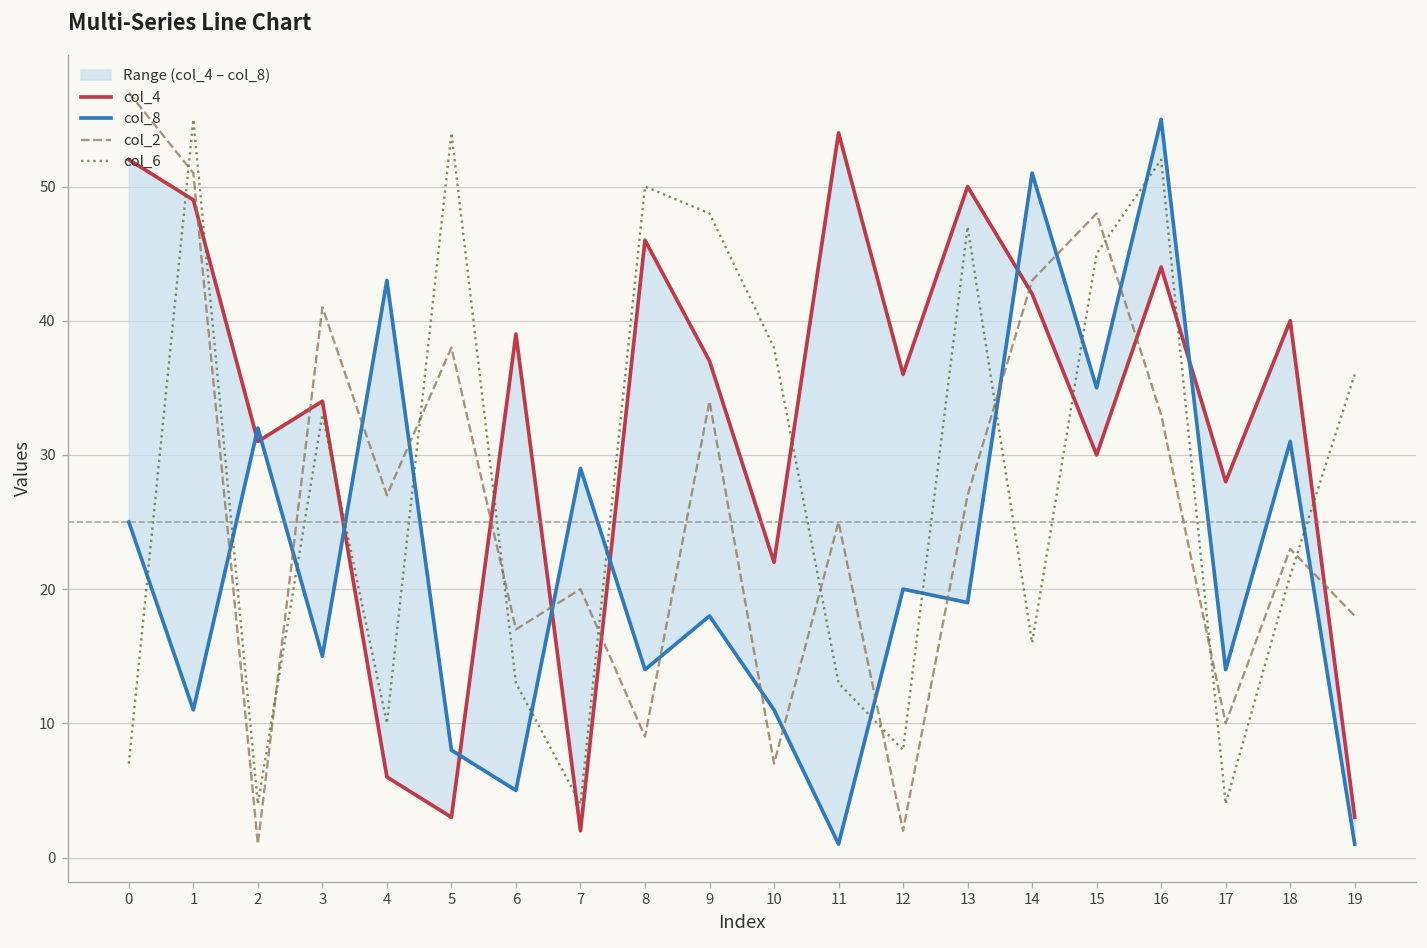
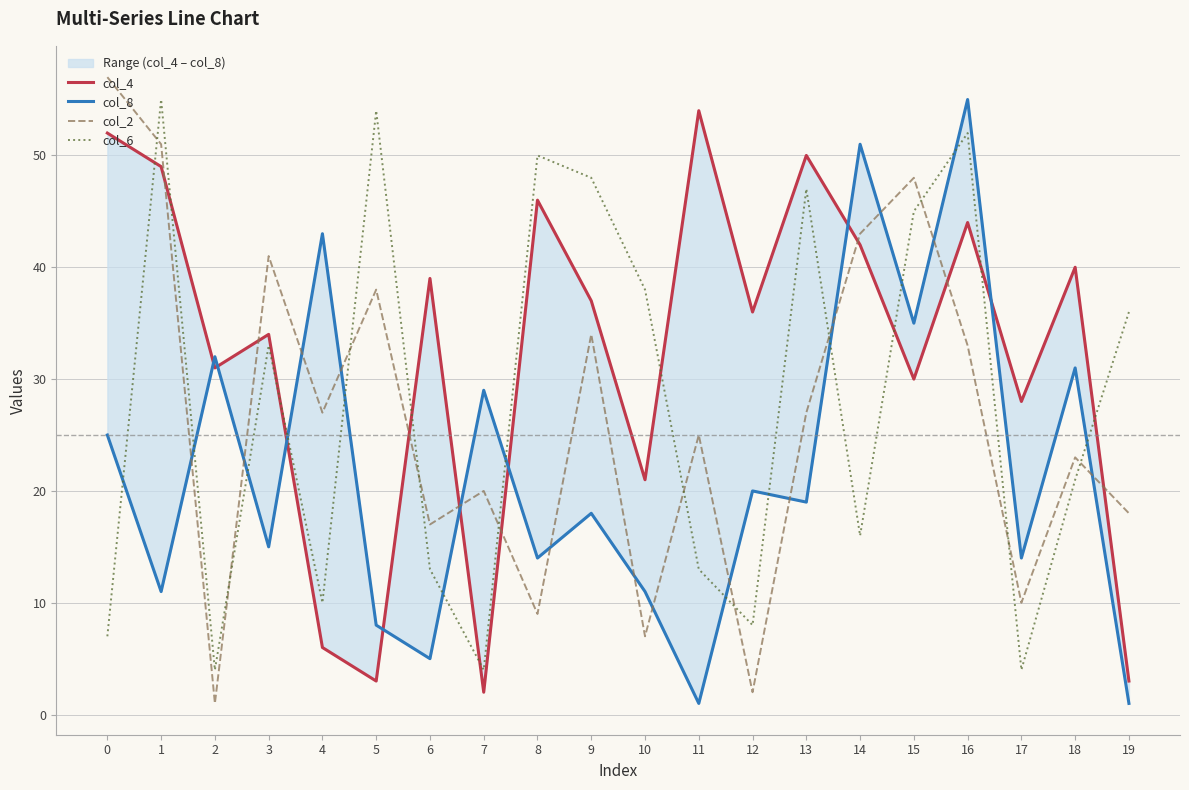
col_4, 10: 22 -> 21
